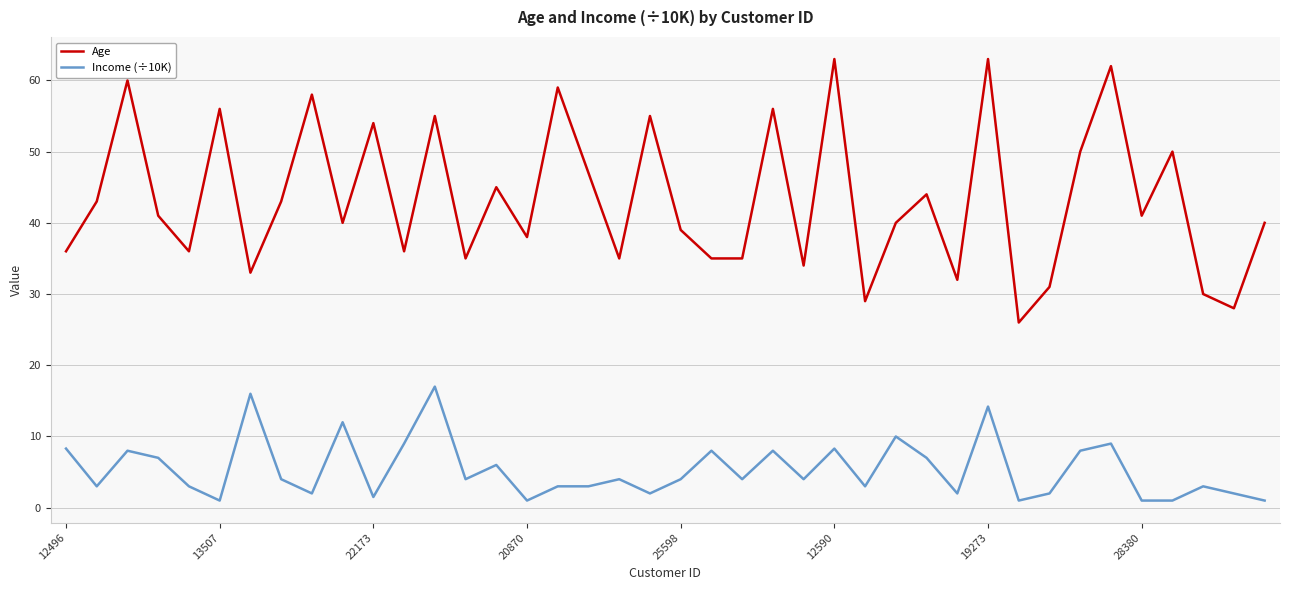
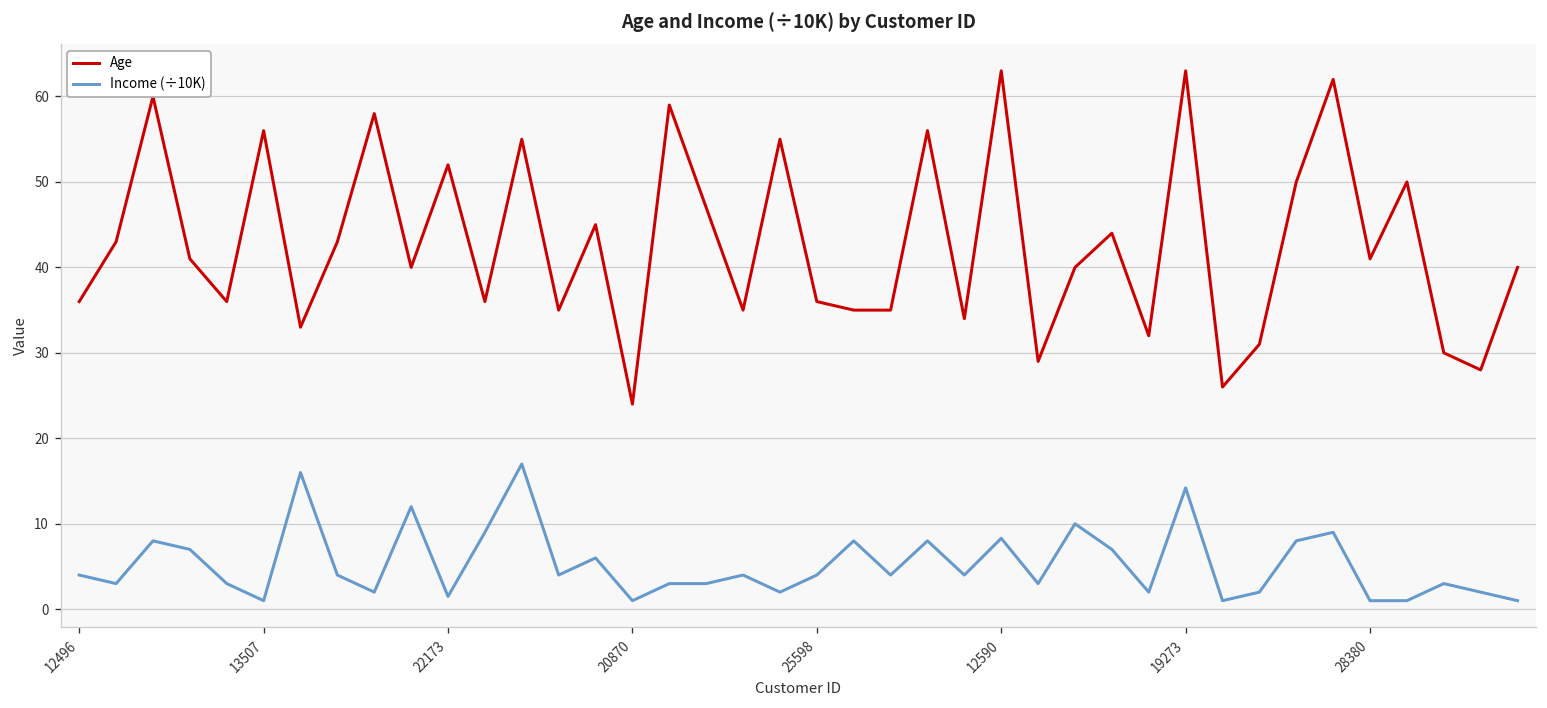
Income (÷10K), 12496: 8 -> 4
Age, 22173: 54 -> 52
Age, 20870: 38 -> 24
Age, 25598: 39 -> 36
